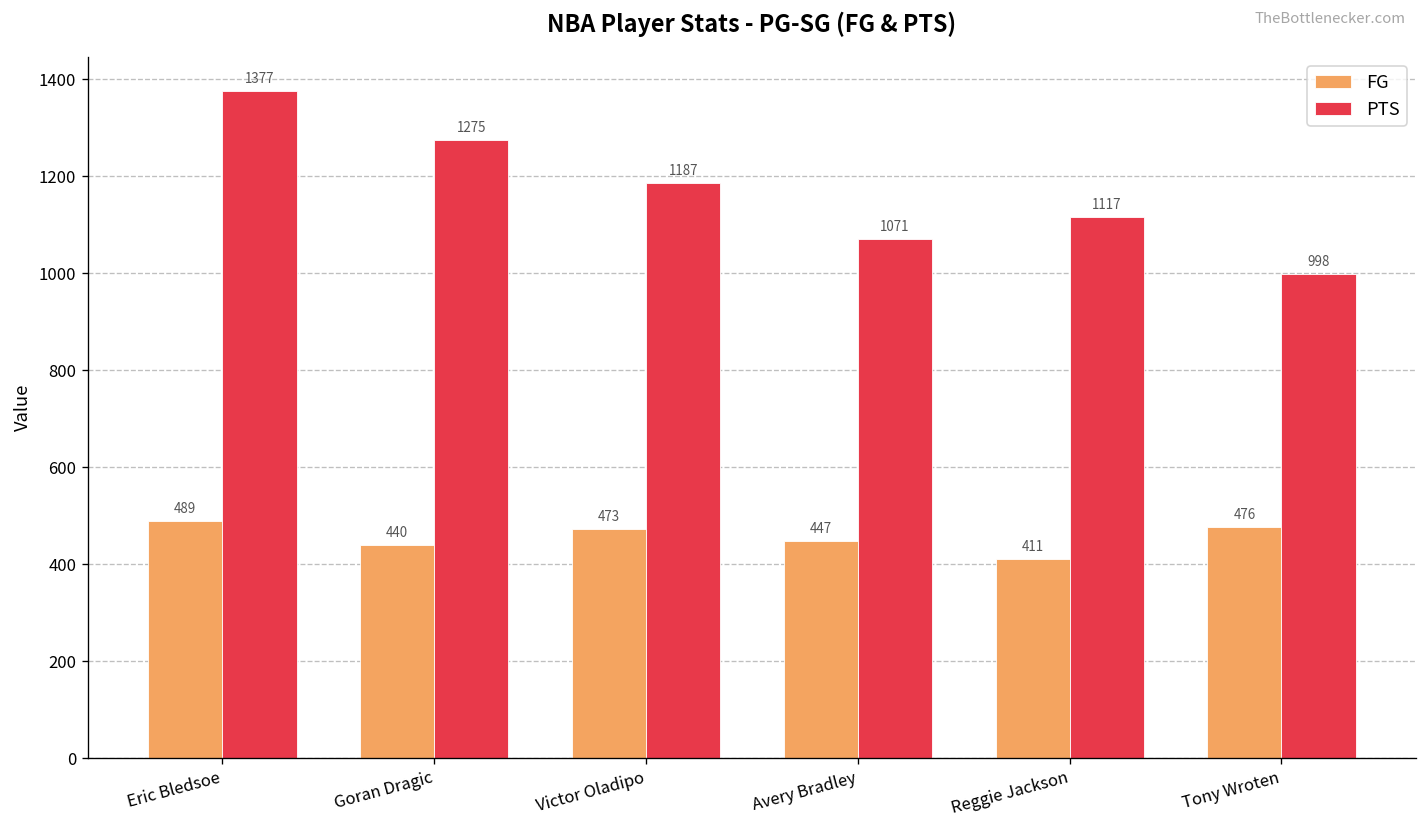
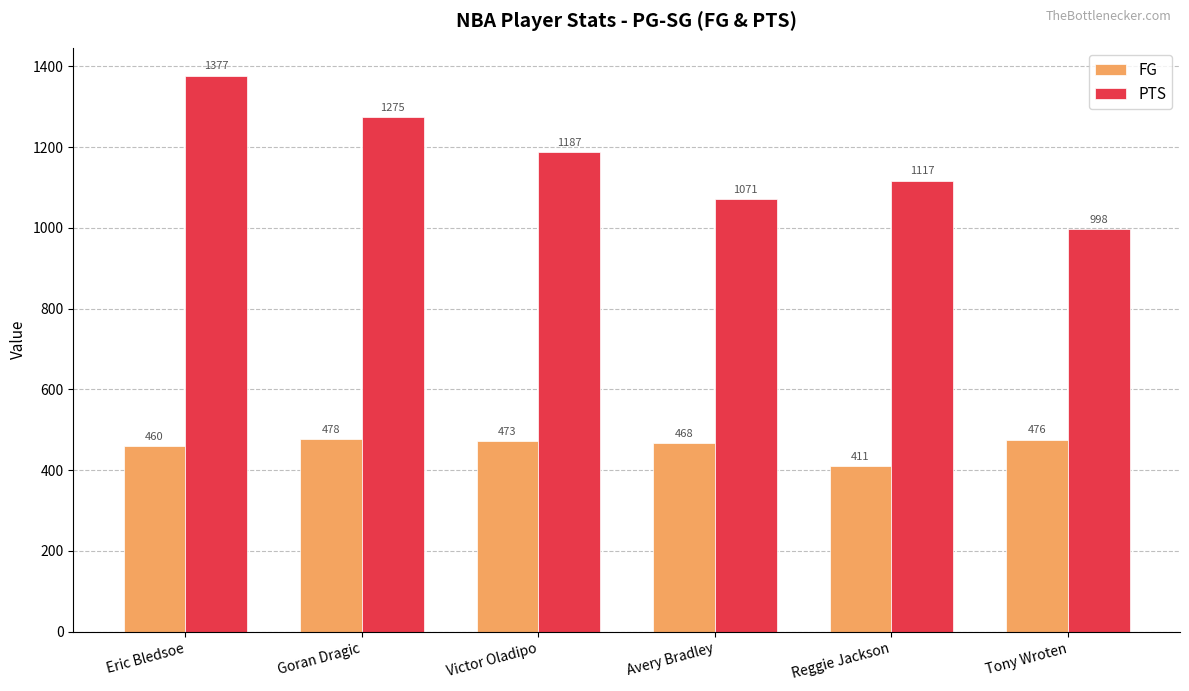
FG, Eric Bledsoe: 489 -> 460
FG, Goran Dragic: 440 -> 478
FG, Avery Bradley: 447 -> 468
